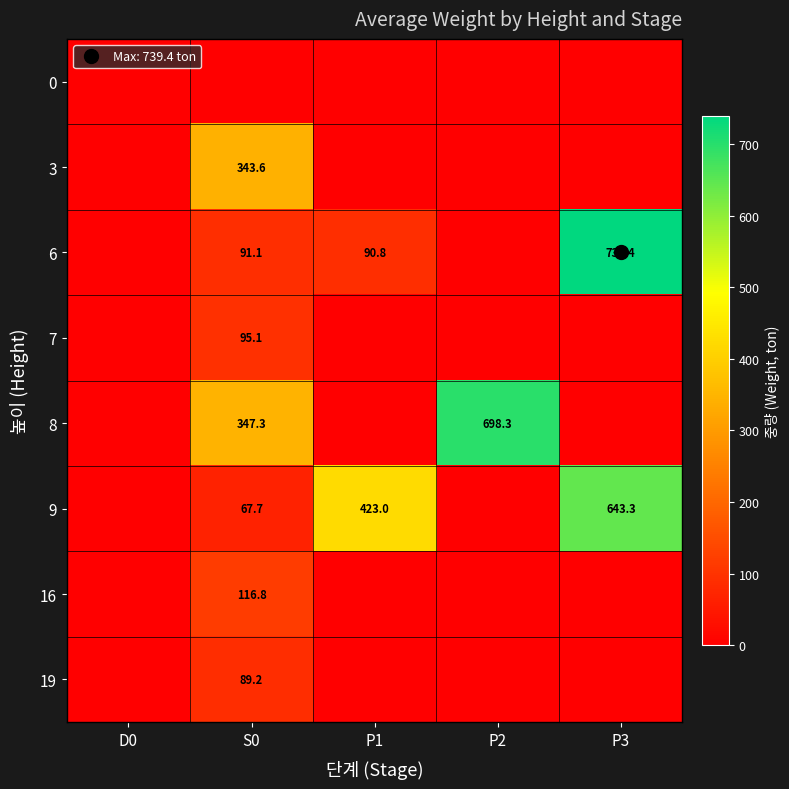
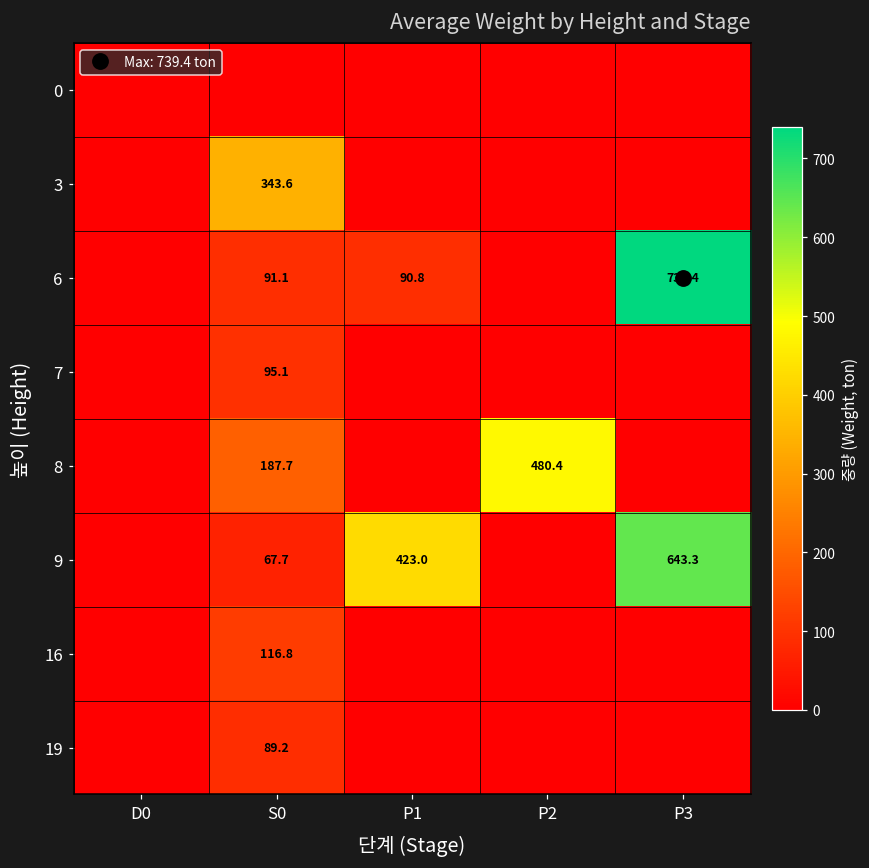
8, S0: 347.3 -> 187.7
8, P2: 698.3 -> 480.4
